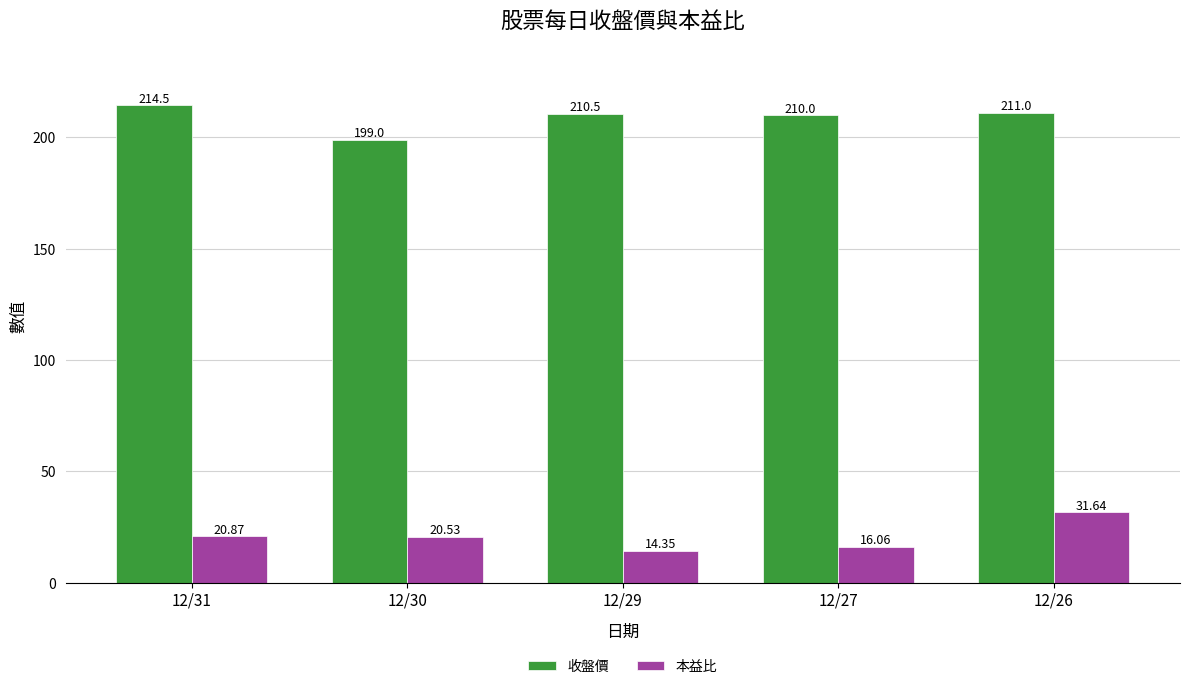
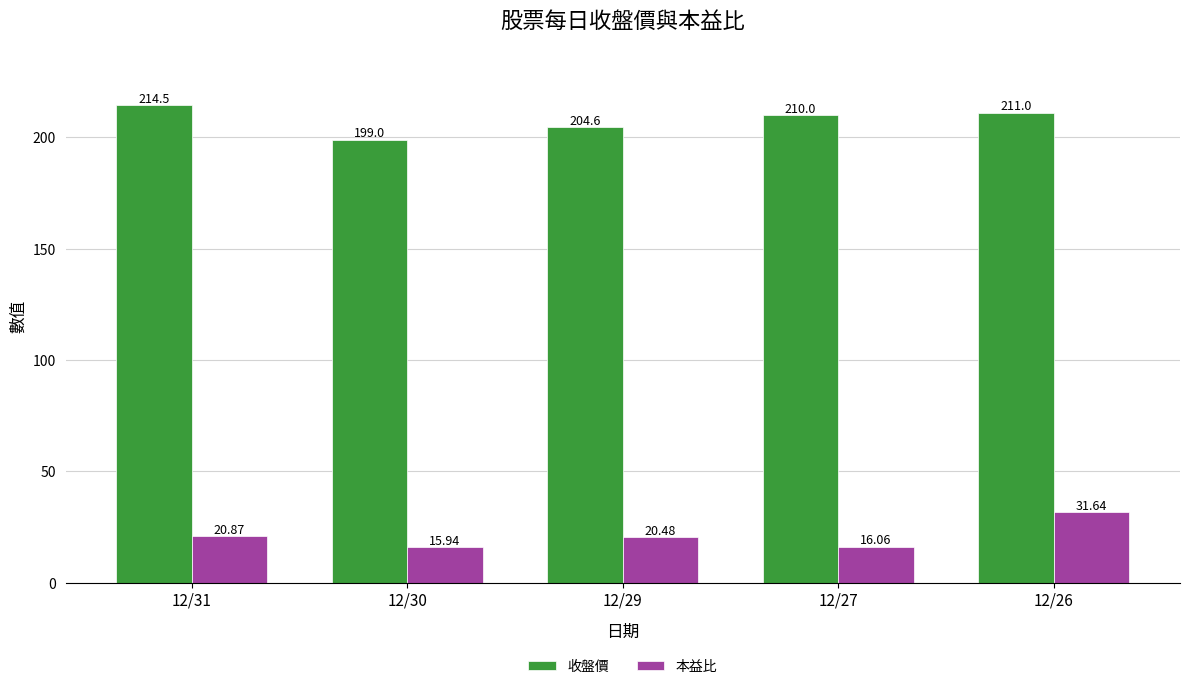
本益比, 12/30: 20.53 -> 15.94
收盤價, 12/29: 210.5 -> 204.6
本益比, 12/29: 14.35 -> 20.48
